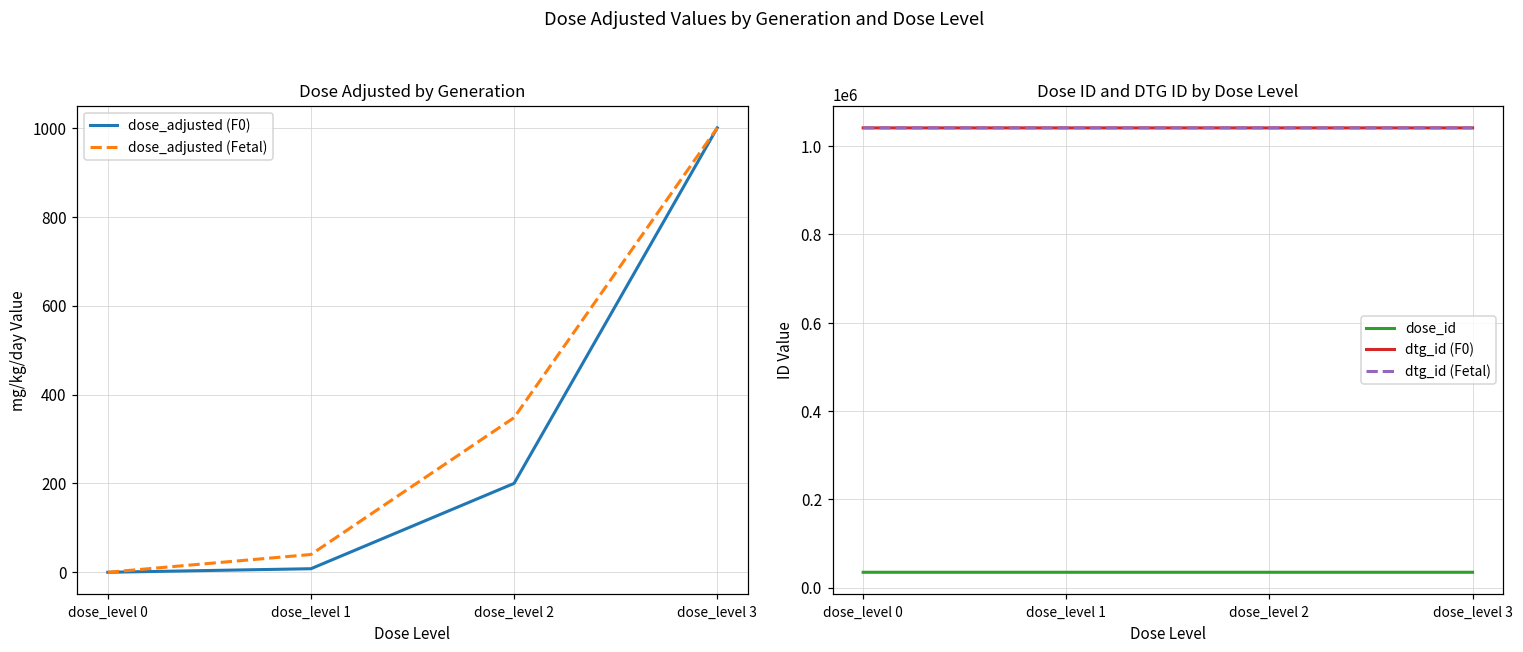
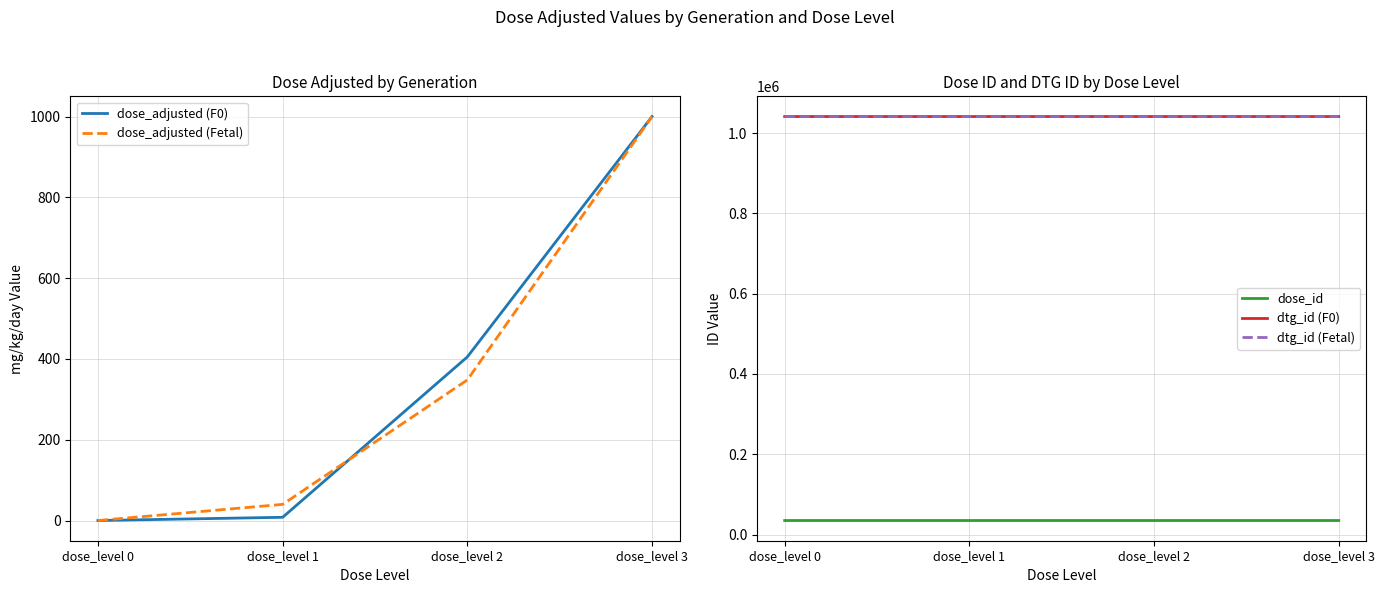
Dose Adjusted by Generation, dose_adjusted (F0), dose_level 2: 200 -> 410
